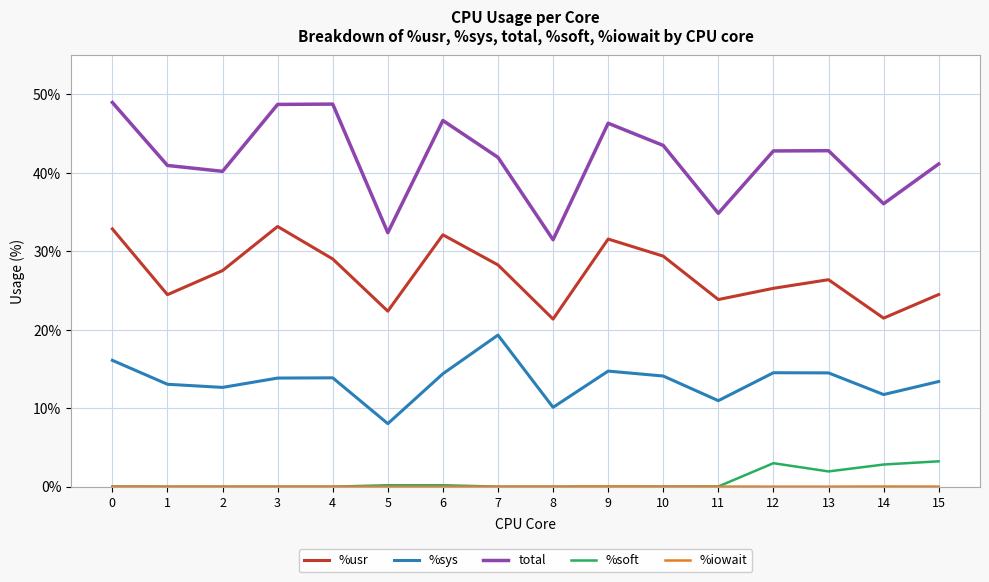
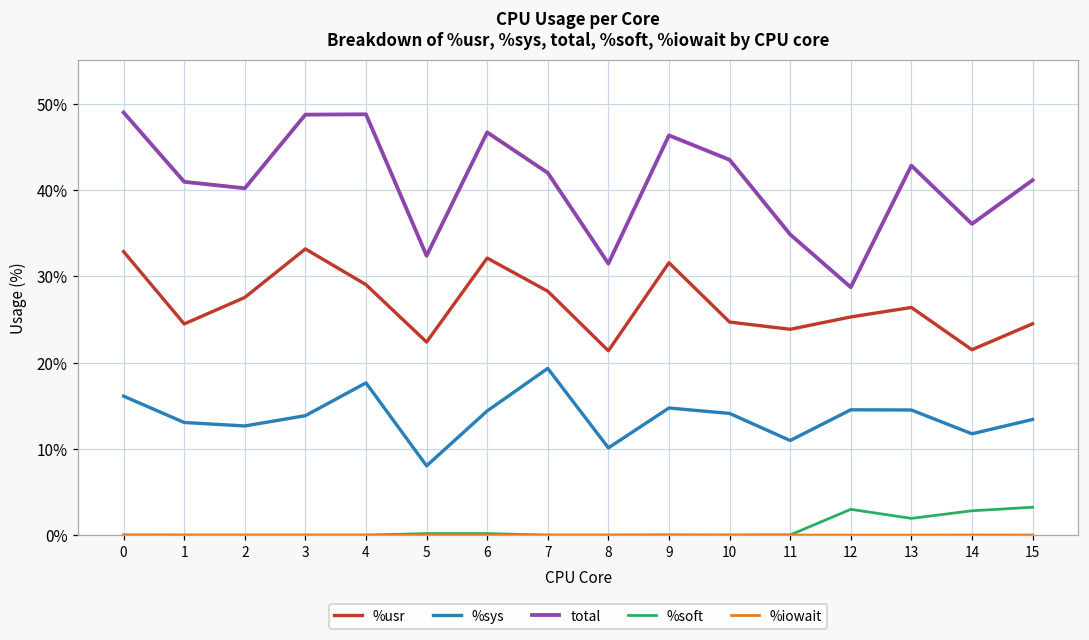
%sys, 4: 14% -> 18%
%usr, 10: 29% -> 25%
total, 12: 43% -> 29%
